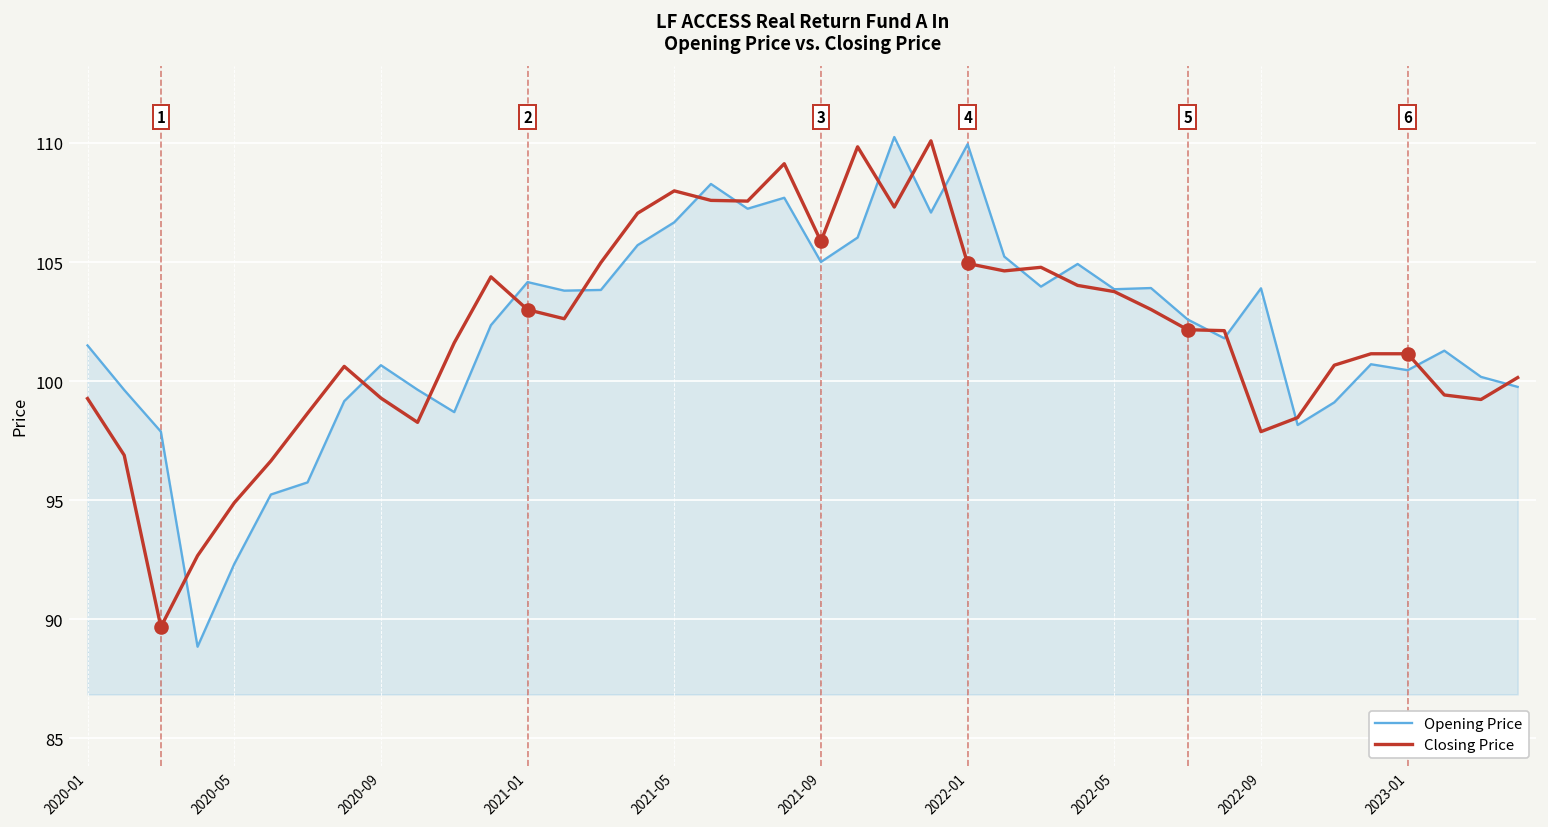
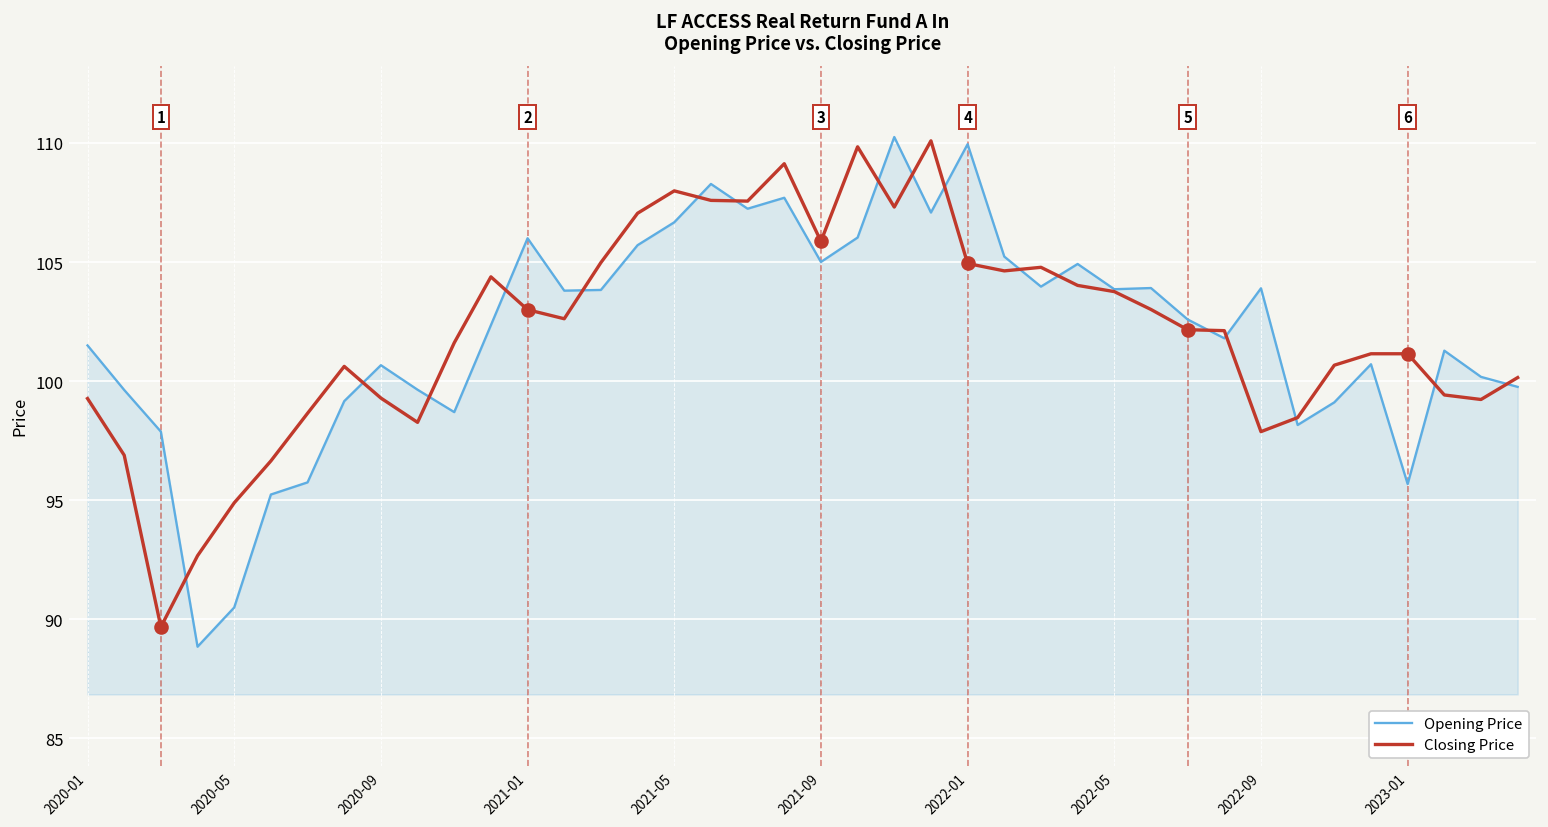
Opening Price, 2020-05: 92.3 -> 90.5
Opening Price, 2021-01: 104.2 -> 106.0
Opening Price, 2023-01: 100.5 -> 95.7
